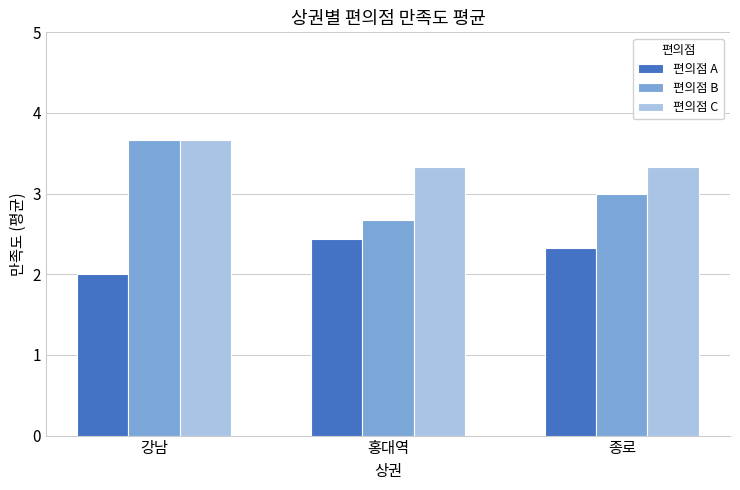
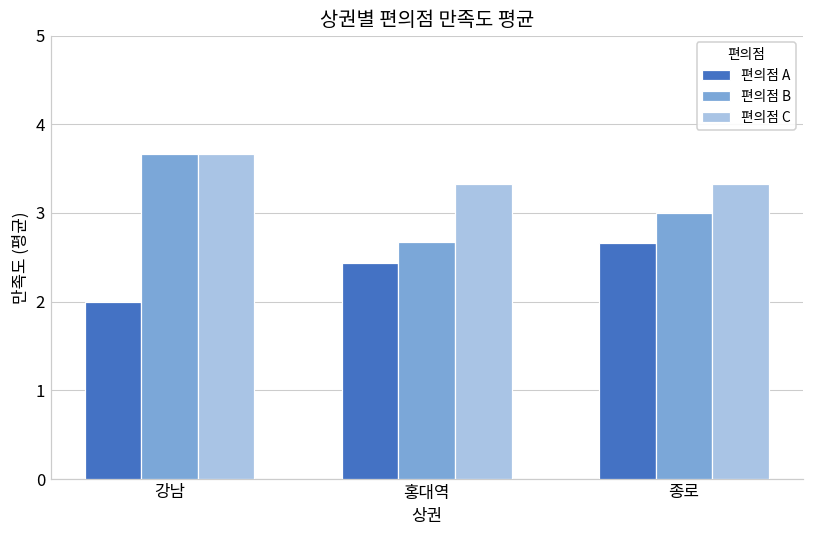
편의점 A, 종로: 2.3 -> 2.7
